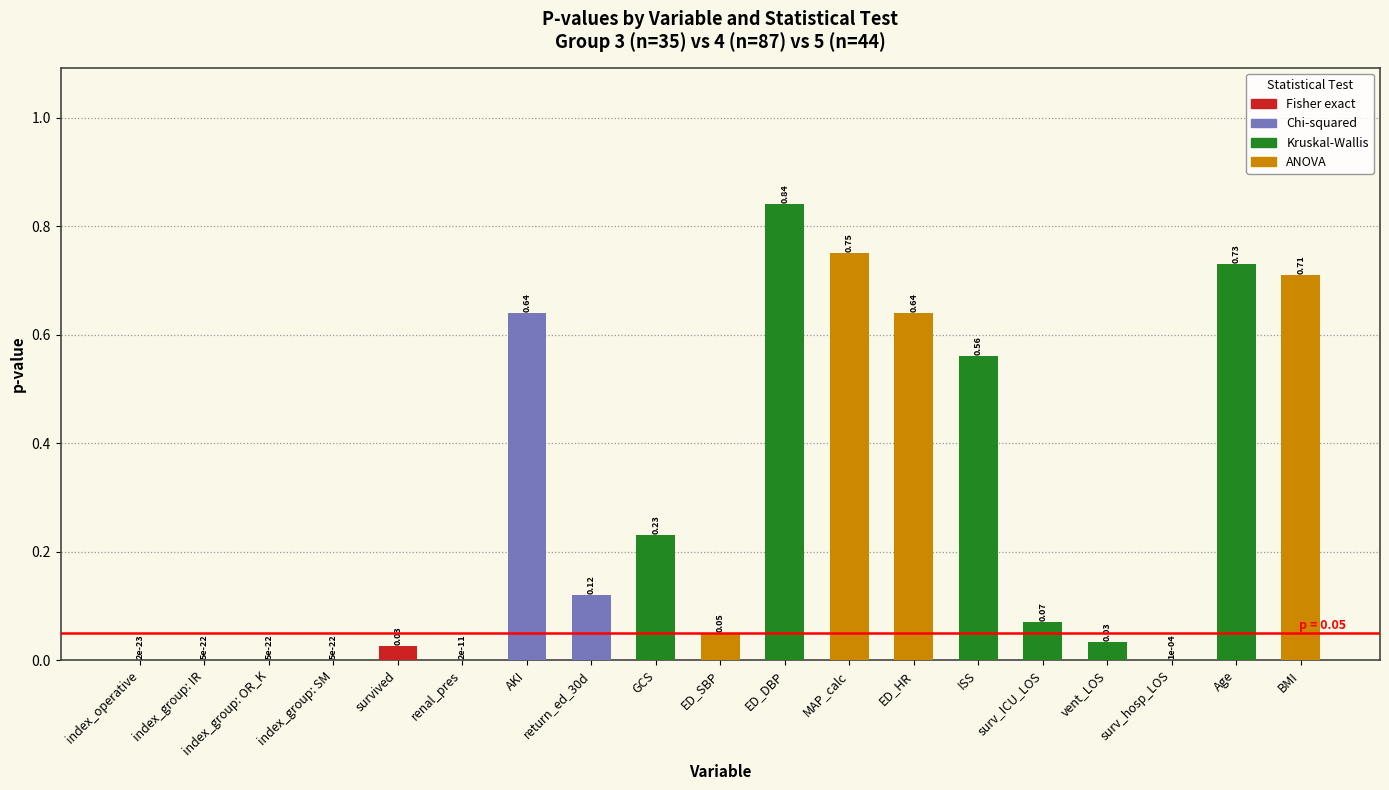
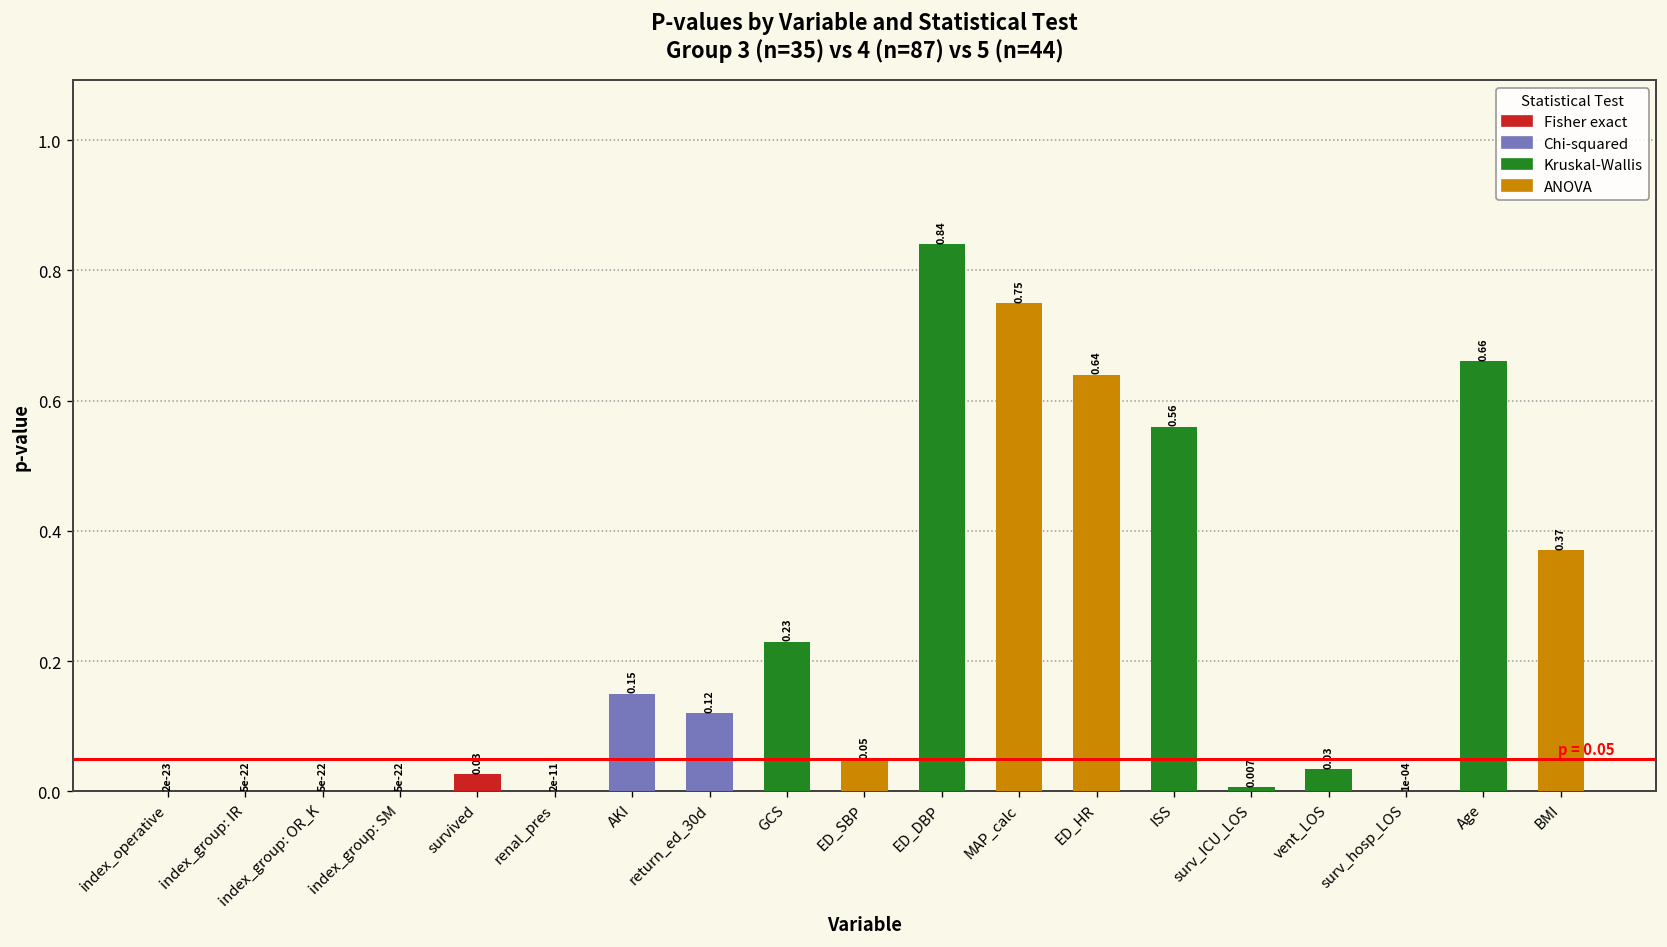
AKI: 0.64 -> 0.15
surv_ICU_LOS: 0.07 -> 0.007
Age: 0.73 -> 0.66
BMI: 0.71 -> 0.37
